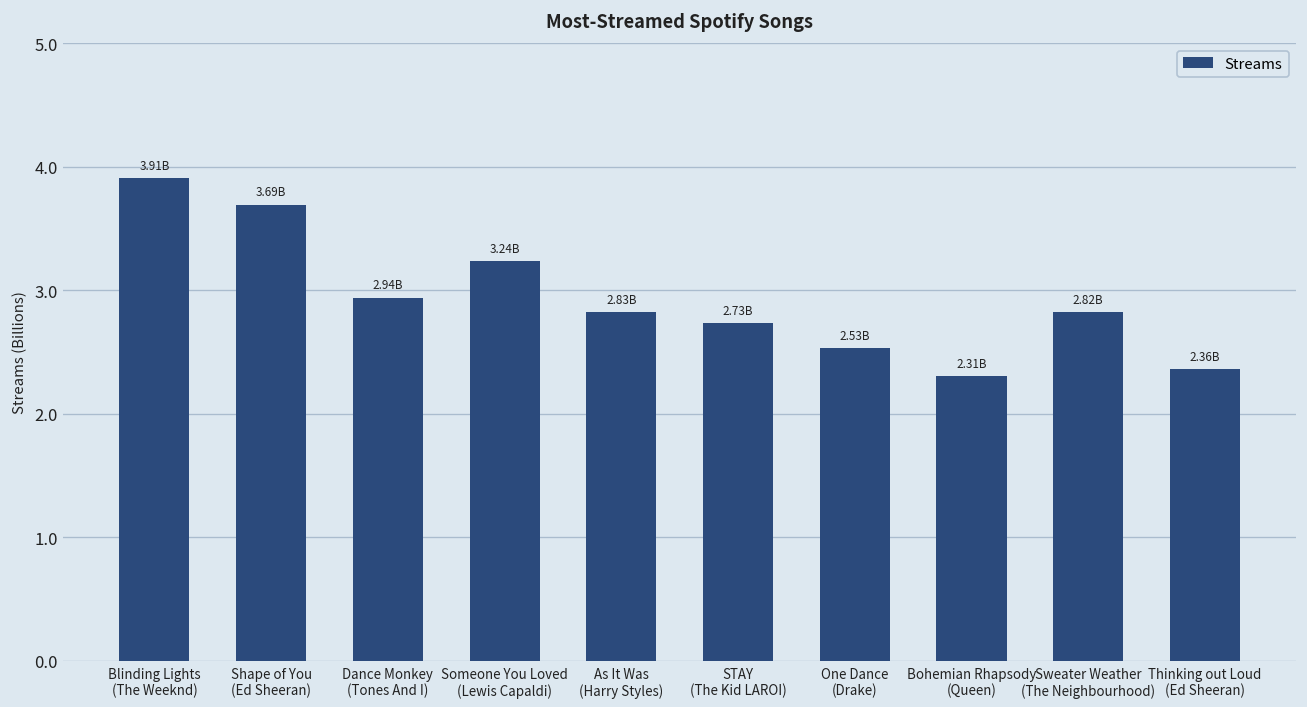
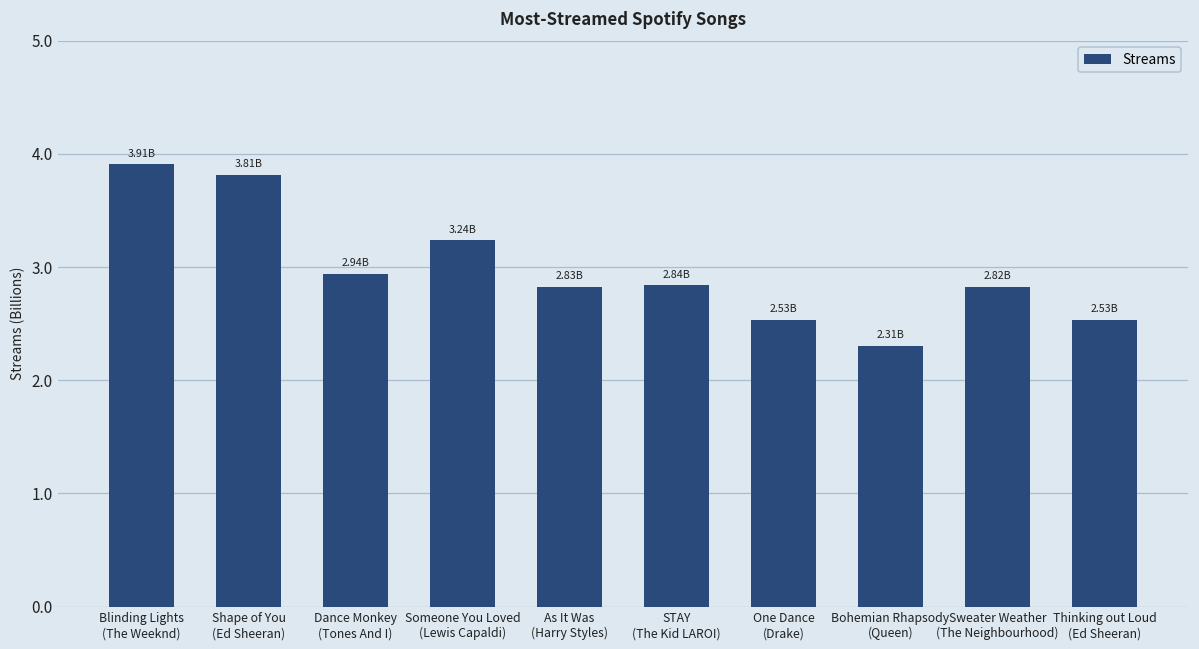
Shape of You (Ed Sheeran): 3.69B -> 3.81B
STAY (The Kid LAROI): 2.73B -> 2.84B
Thinking out Loud (Ed Sheeran): 2.36B -> 2.53B
